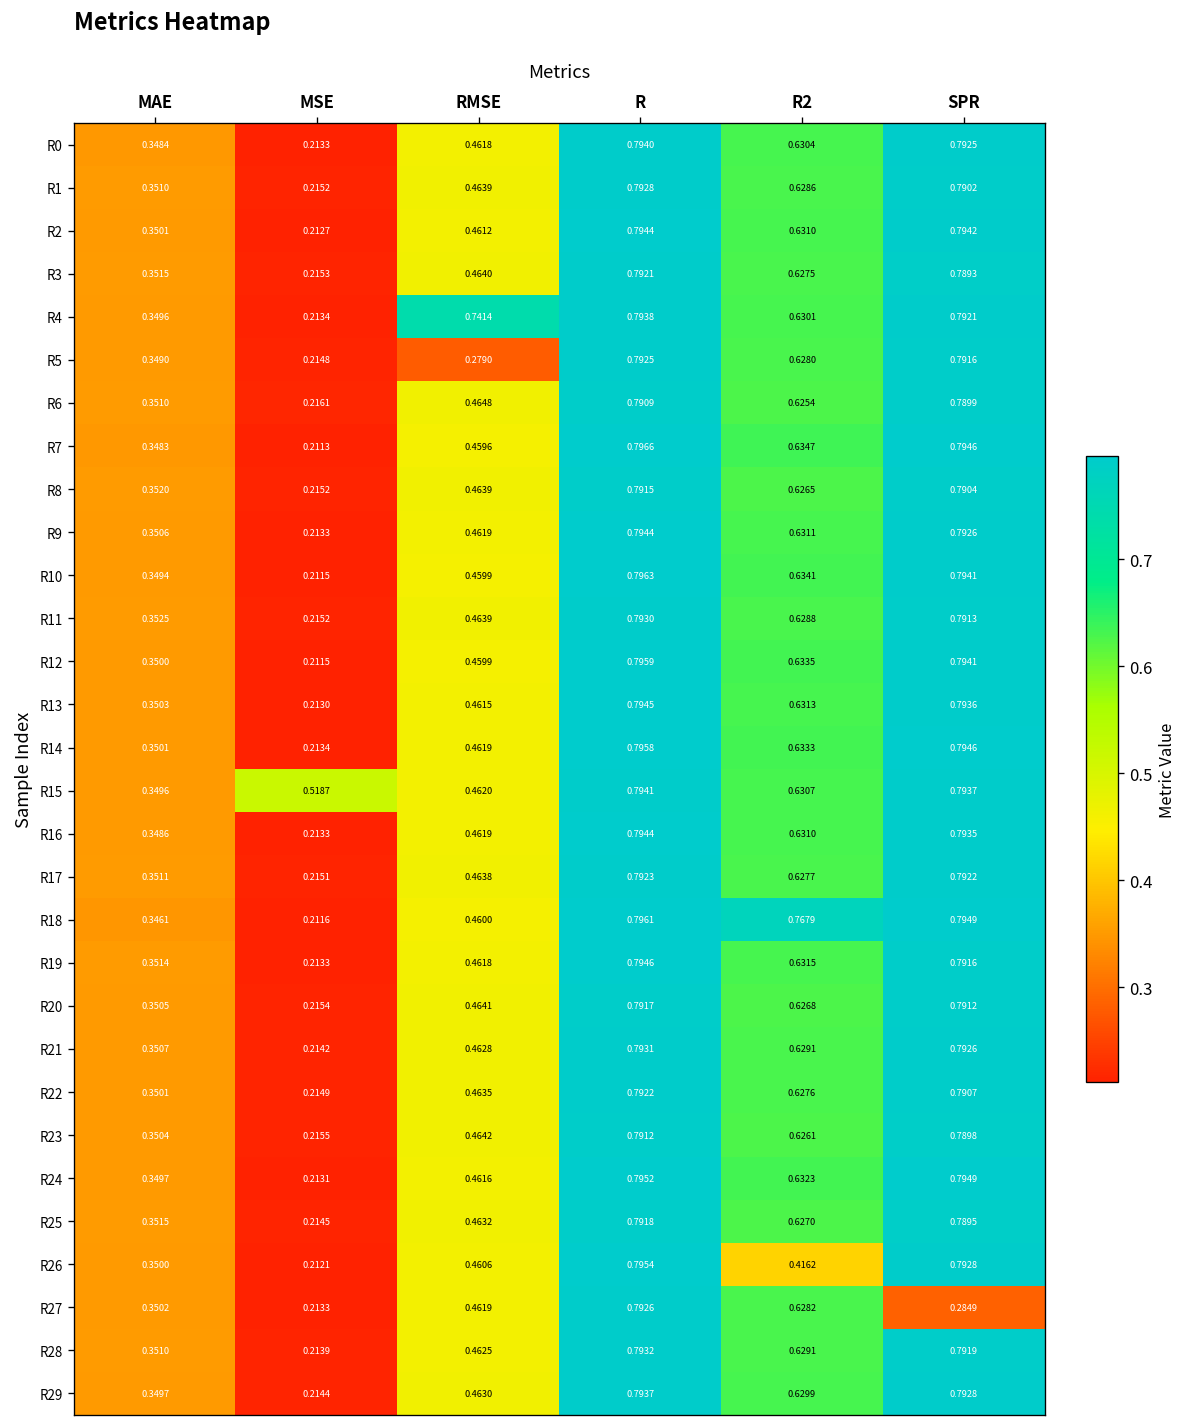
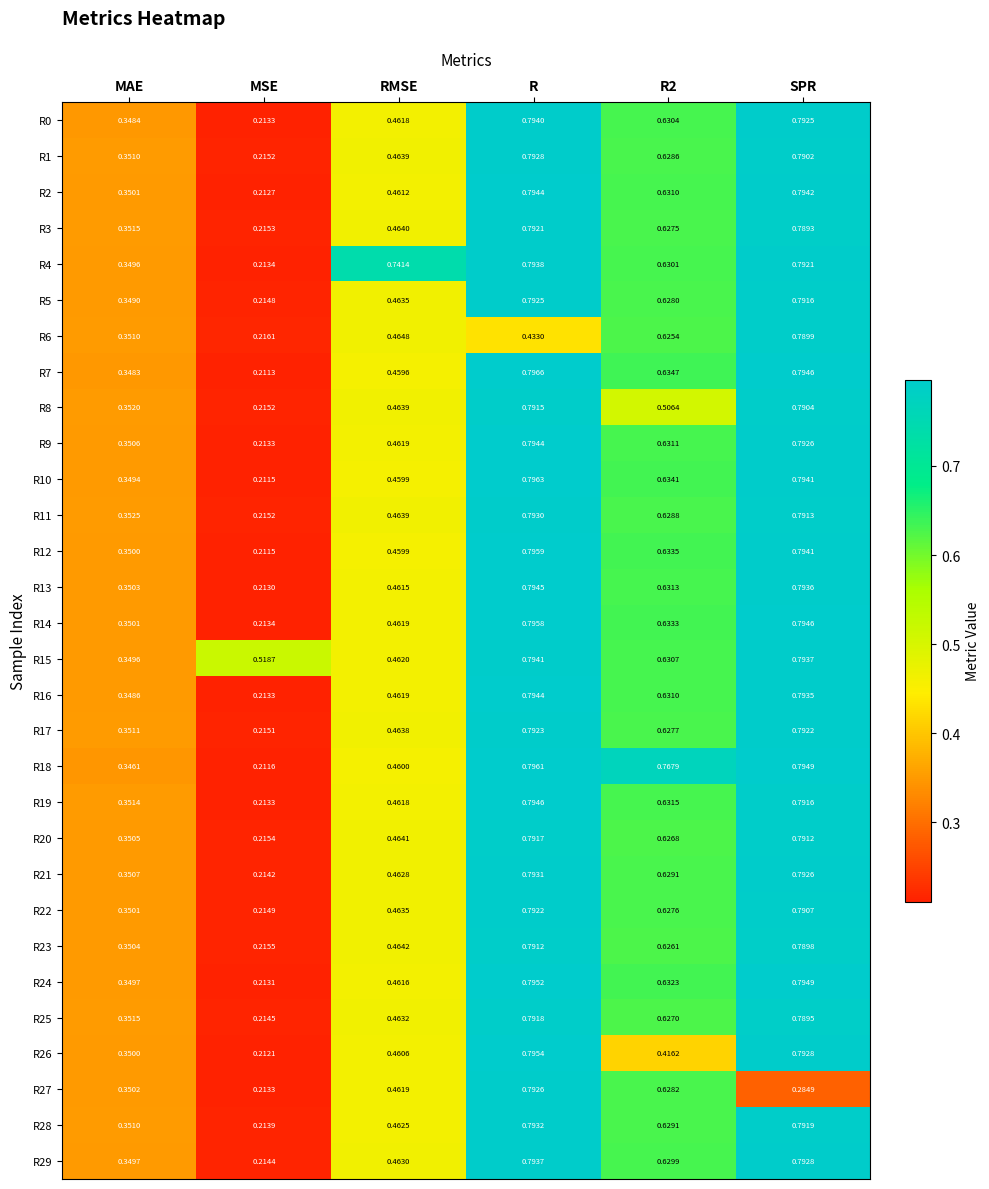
R5, RMSE: 0.2790 -> 0.4635
R6, R: 0.7909 -> 0.4330
R8, R2: 0.6265 -> 0.5064
